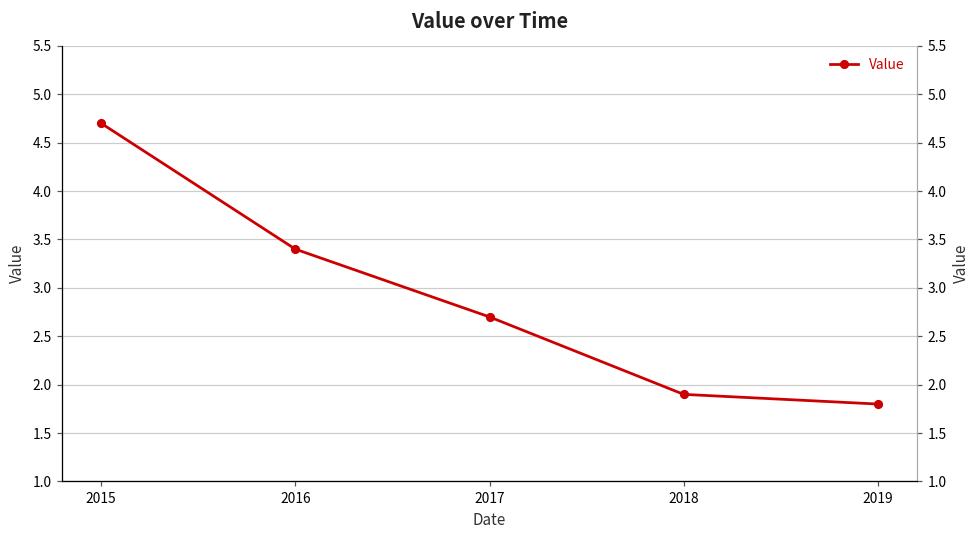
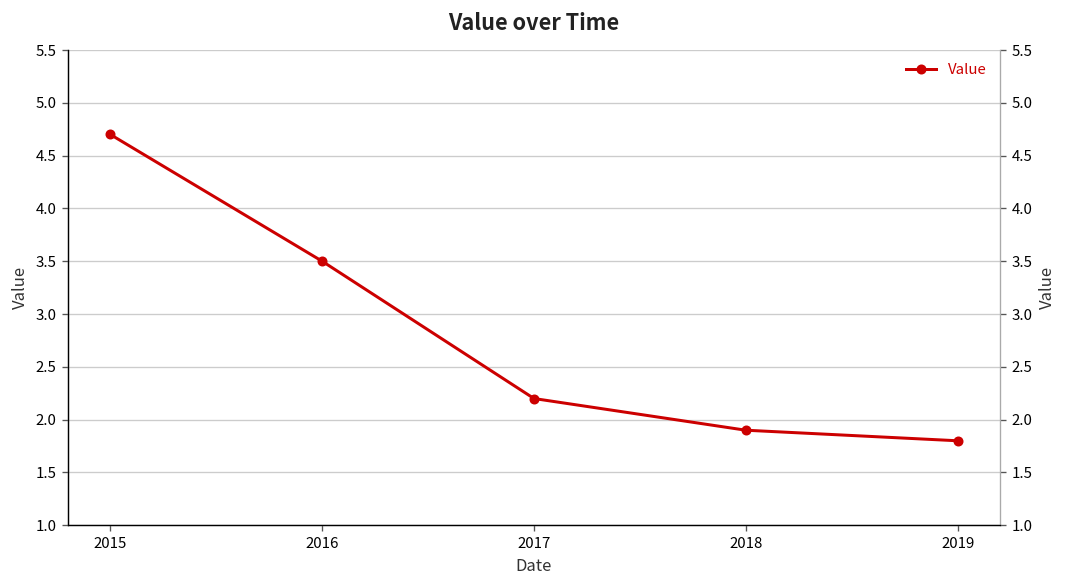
2016: 3.4 -> 3.5
2017: 2.7 -> 2.2
